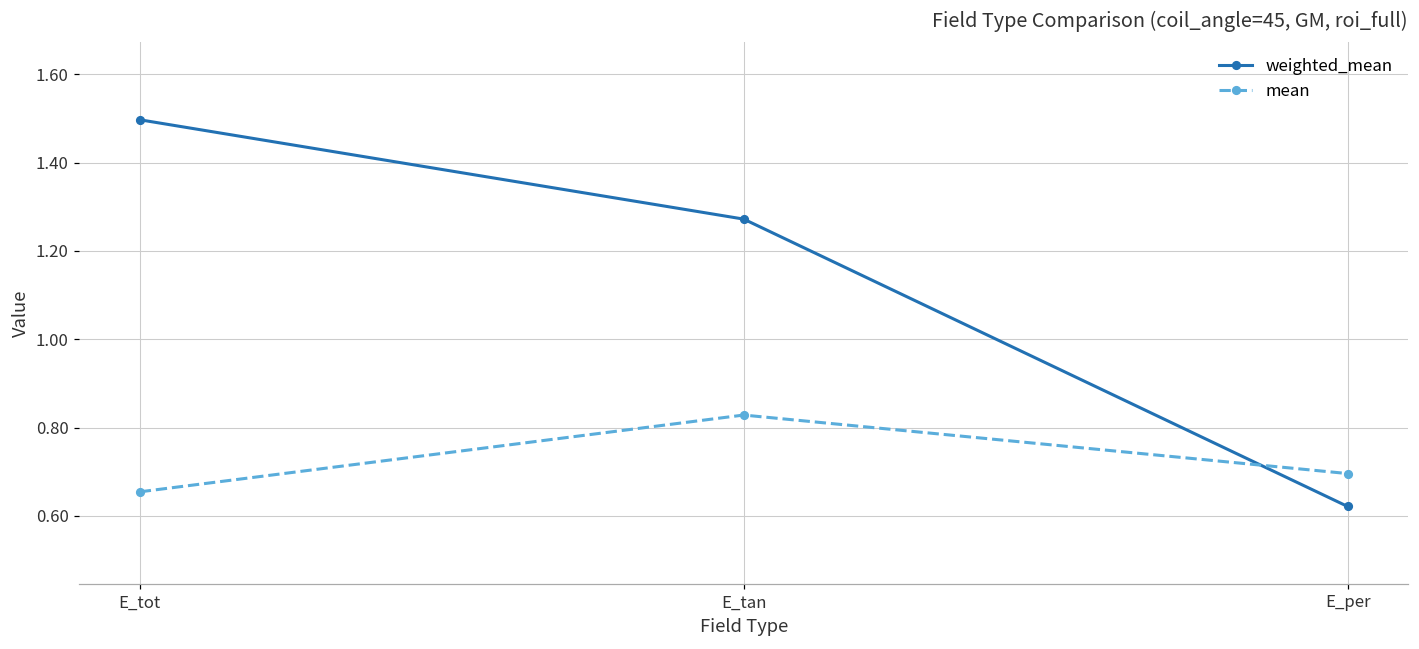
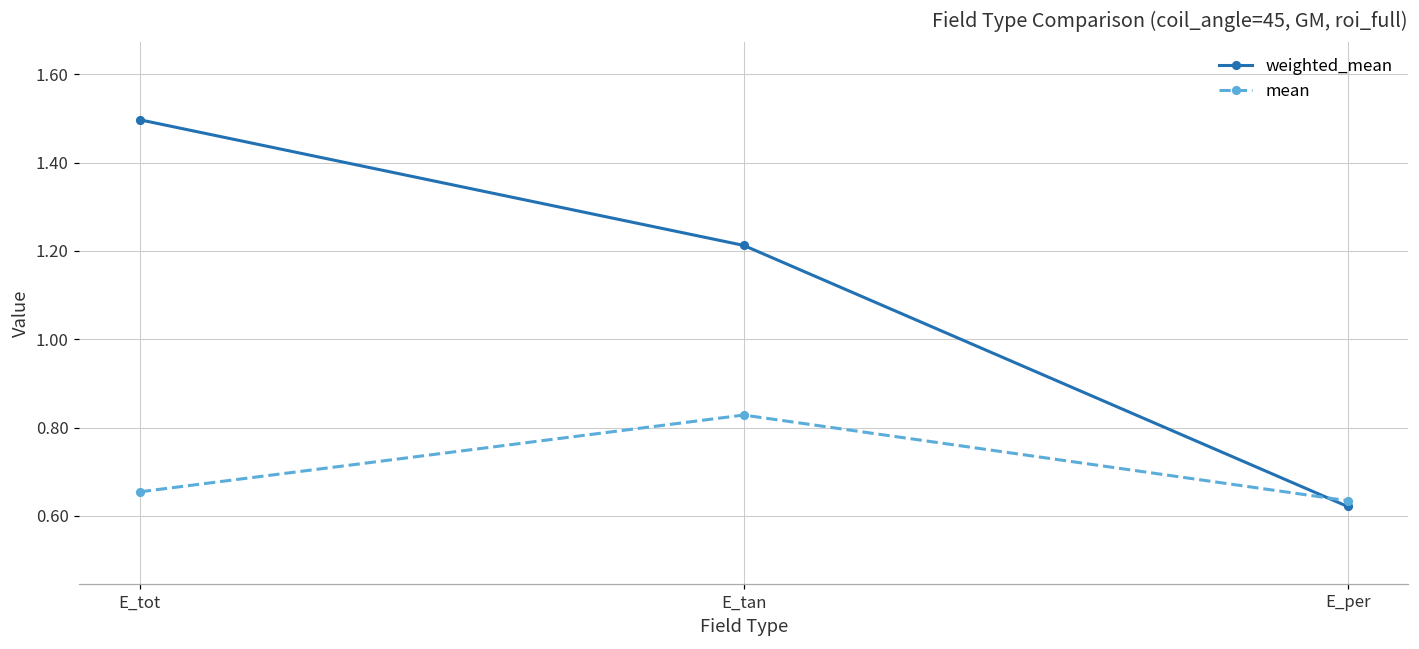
weighted_mean, E_tan: 1.27 -> 1.21
mean, E_per: 0.70 -> 0.63
